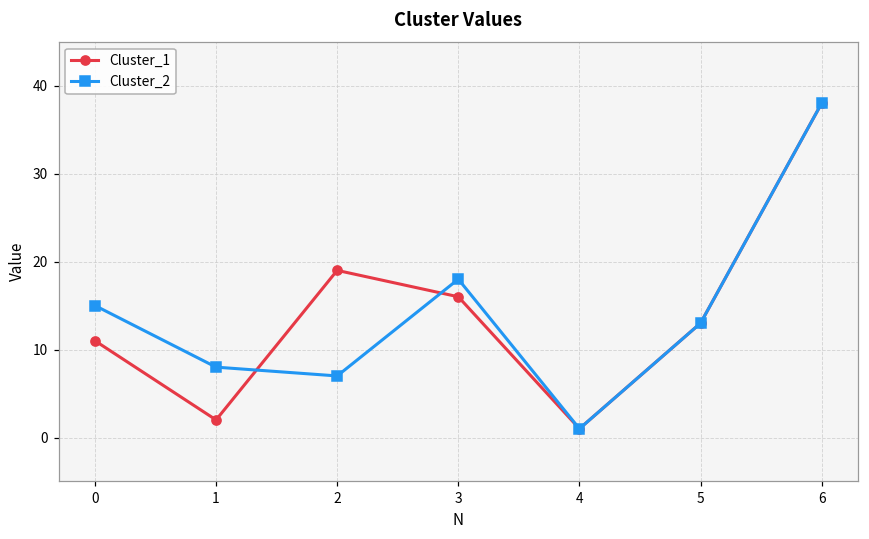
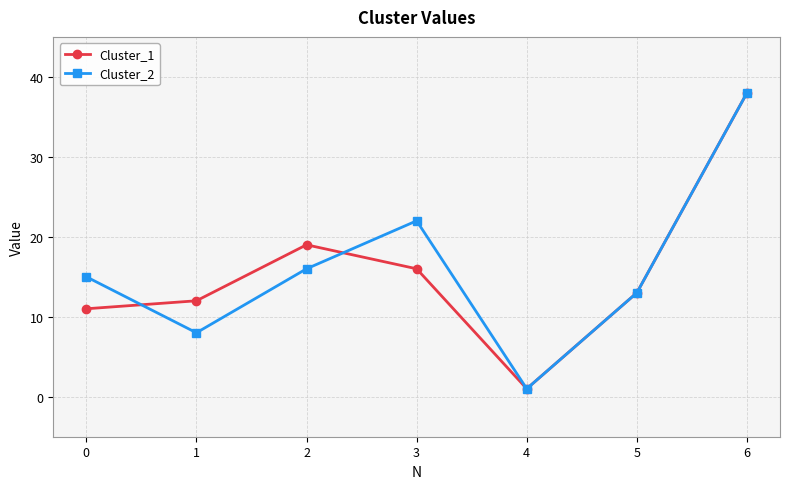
Cluster_1, 1: 2 -> 12
Cluster_2, 2: 7 -> 16
Cluster_2, 3: 18 -> 22
